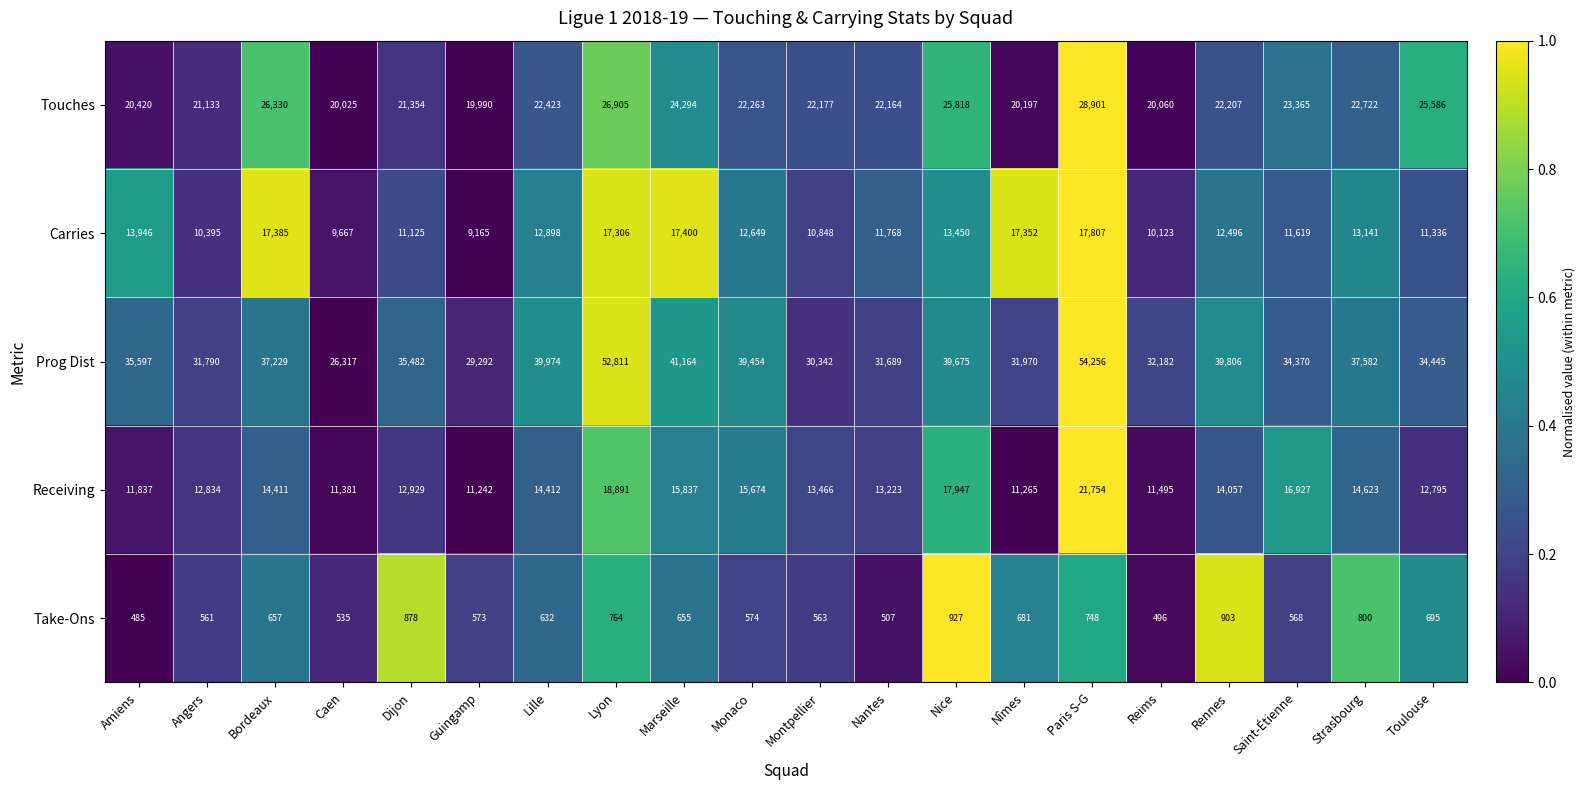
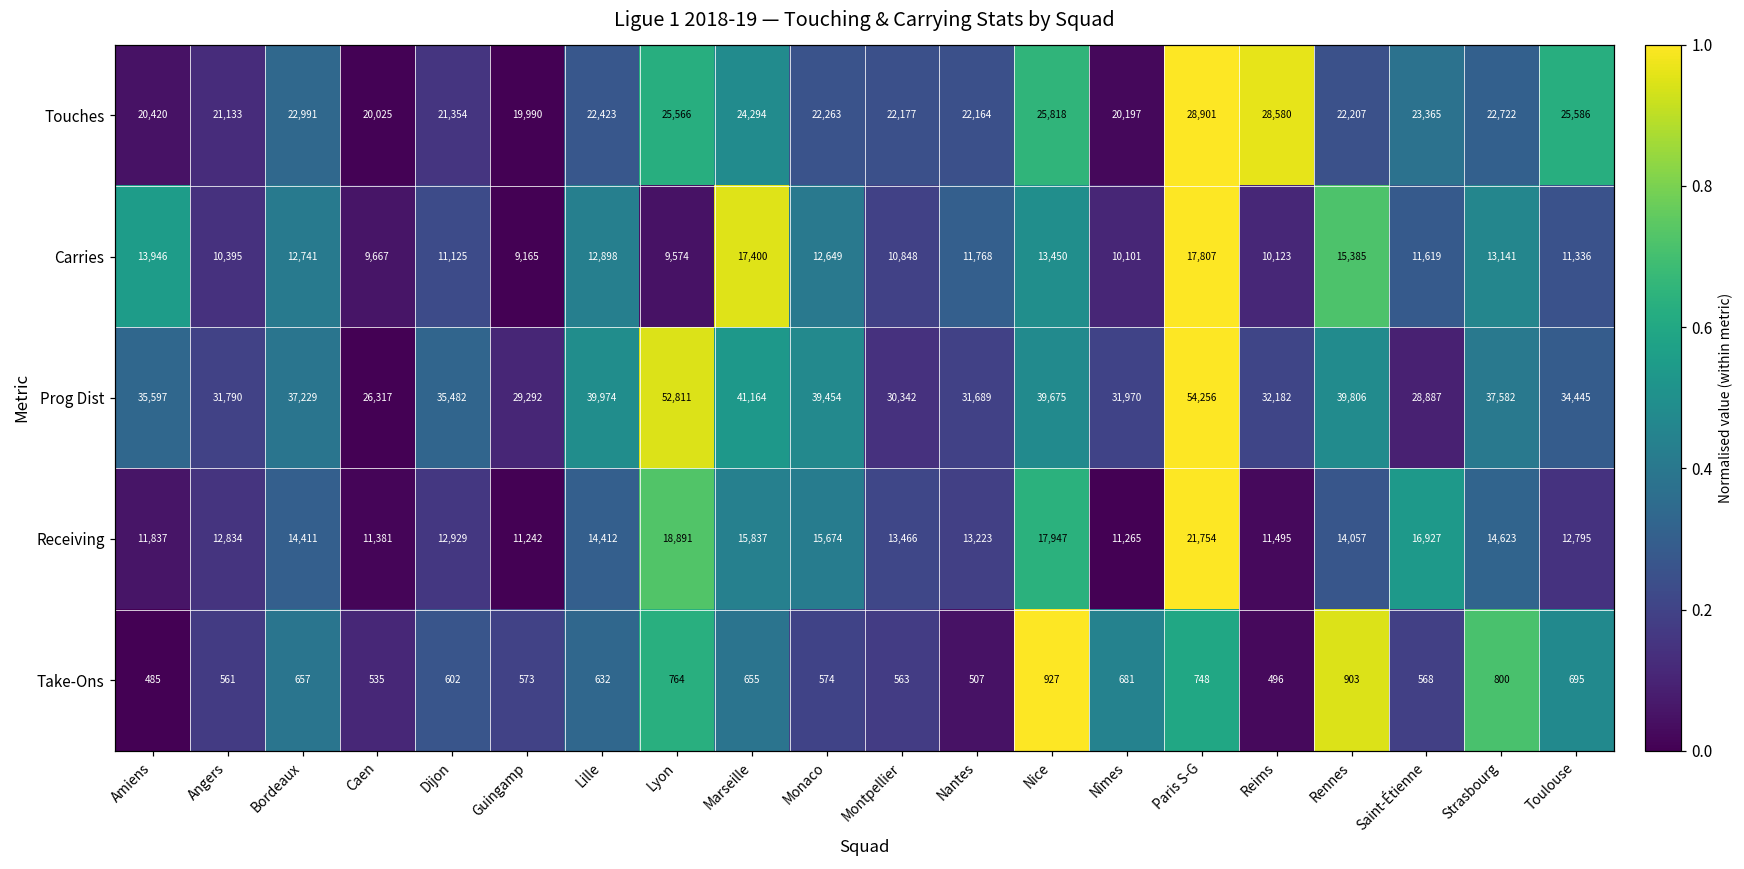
Touches, Bordeaux: 26,330 -> 22,991
Touches, Lyon: 26,905 -> 25,566
Touches, Reims: 20,060 -> 28,580
Carries, Bordeaux: 17,385 -> 12,741
Carries, Lyon: 17,306 -> 9,574
Carries, Nîmes: 17,352 -> 10,101
Carries, Rennes: 12,496 -> 15,385
Prog Dist, Saint-Étienne: 34,370 -> 28,887
Take-Ons, Dijon: 878 -> 602
